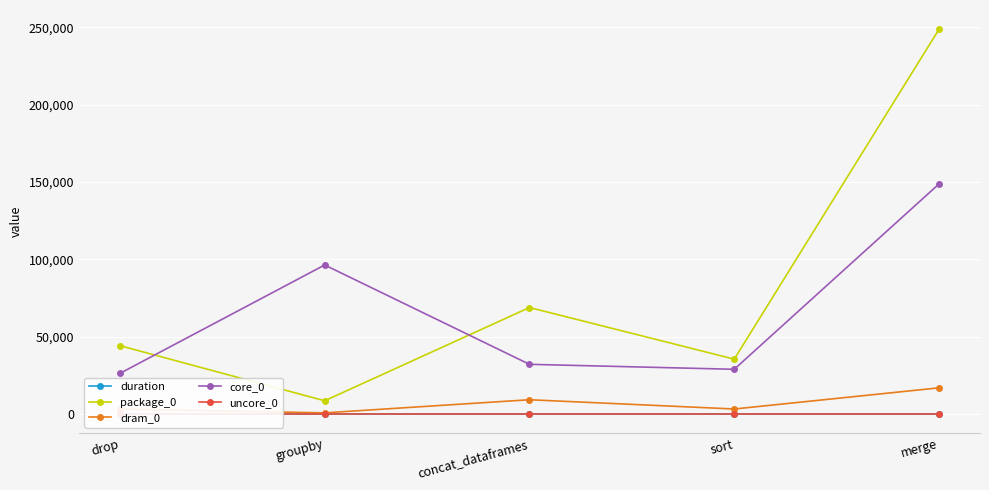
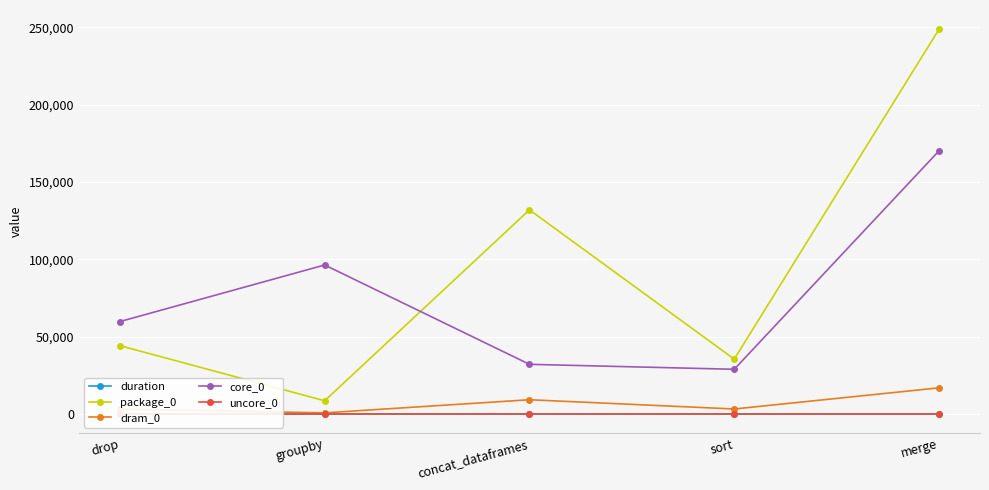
core_0, drop: 26,000 -> 60,000
package_0, concat_dataframes: 69,000 -> 132,000
core_0, merge: 149,000 -> 170,000
